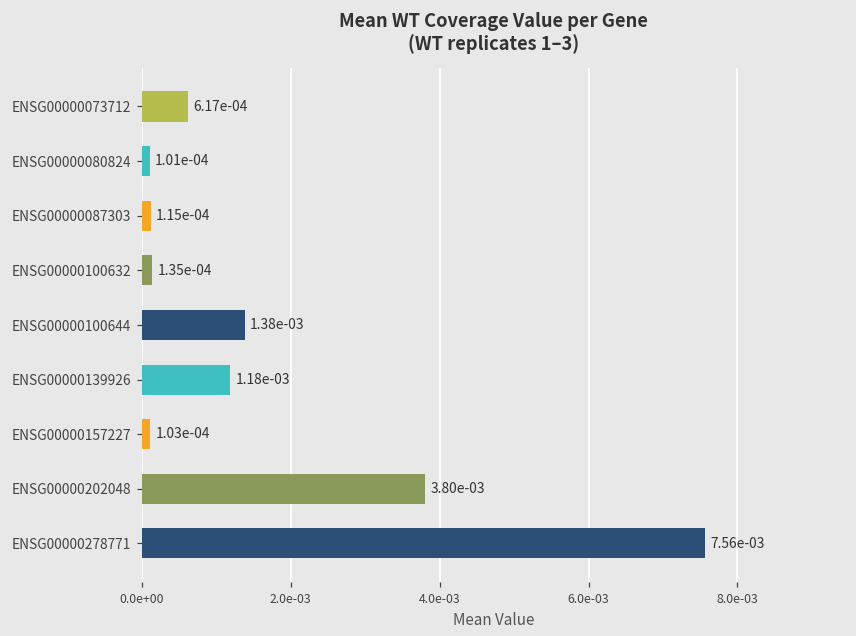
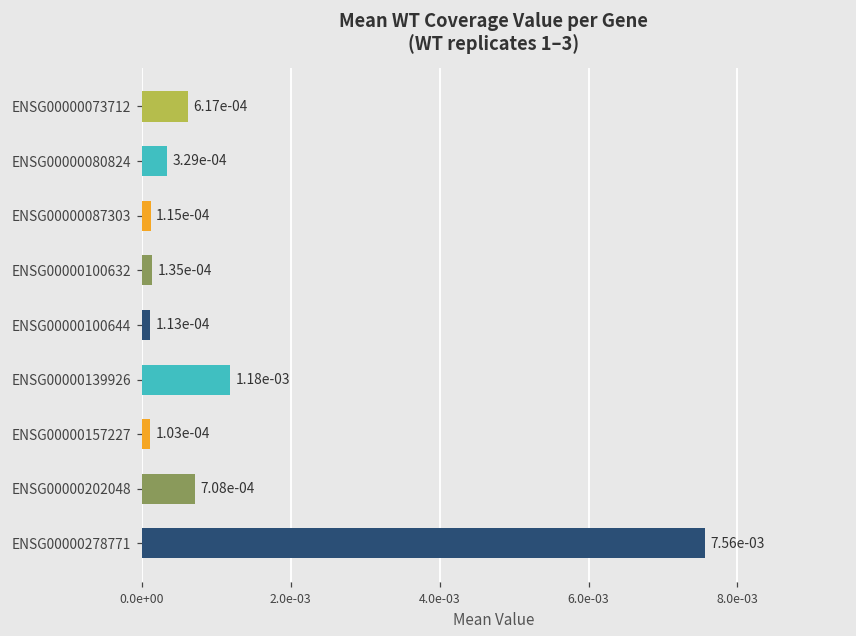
ENSG00000080824: 1.01e-04 -> 3.29e-04
ENSG00000100644: 1.38e-03 -> 1.13e-04
ENSG00000202048: 3.80e-03 -> 7.08e-04
